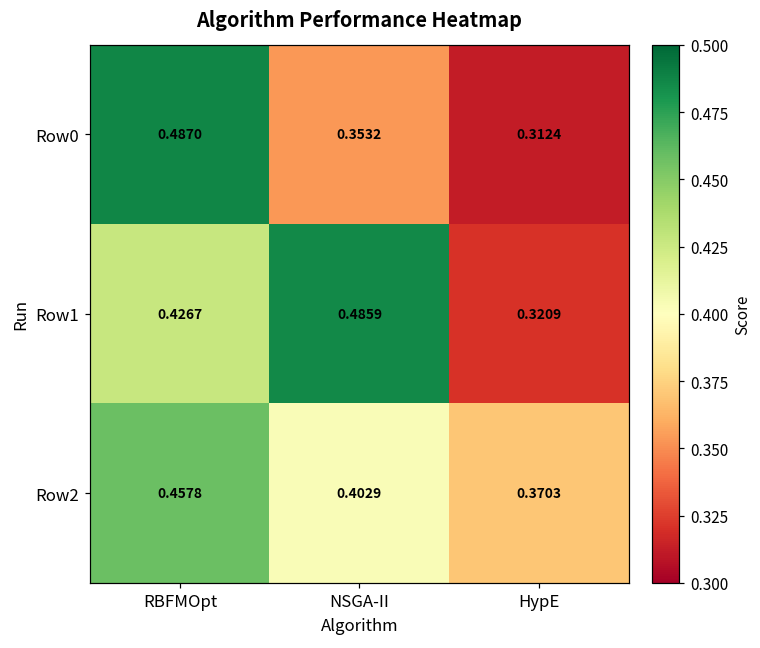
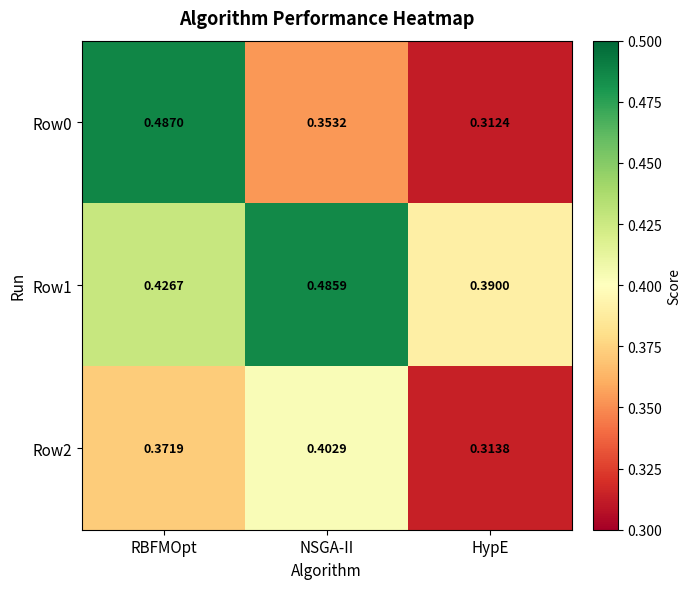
Row1, HypE: 0.3209 -> 0.3900
Row2, RBFMOpt: 0.4578 -> 0.3719
Row2, HypE: 0.3703 -> 0.3138
